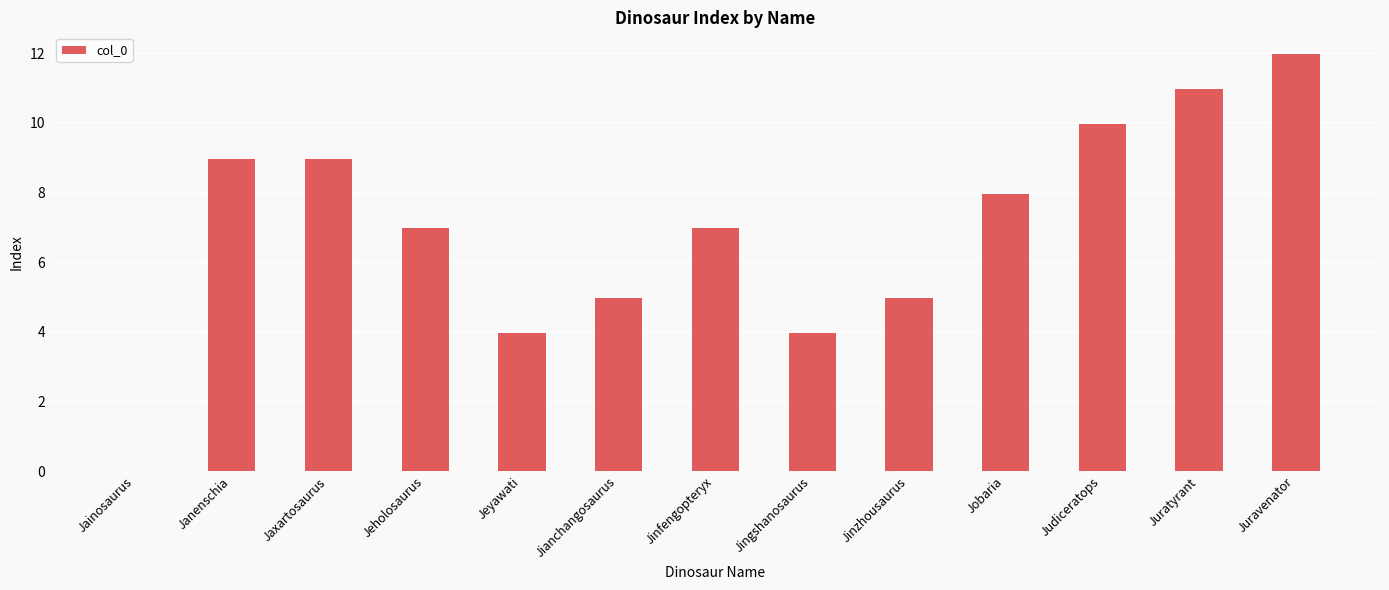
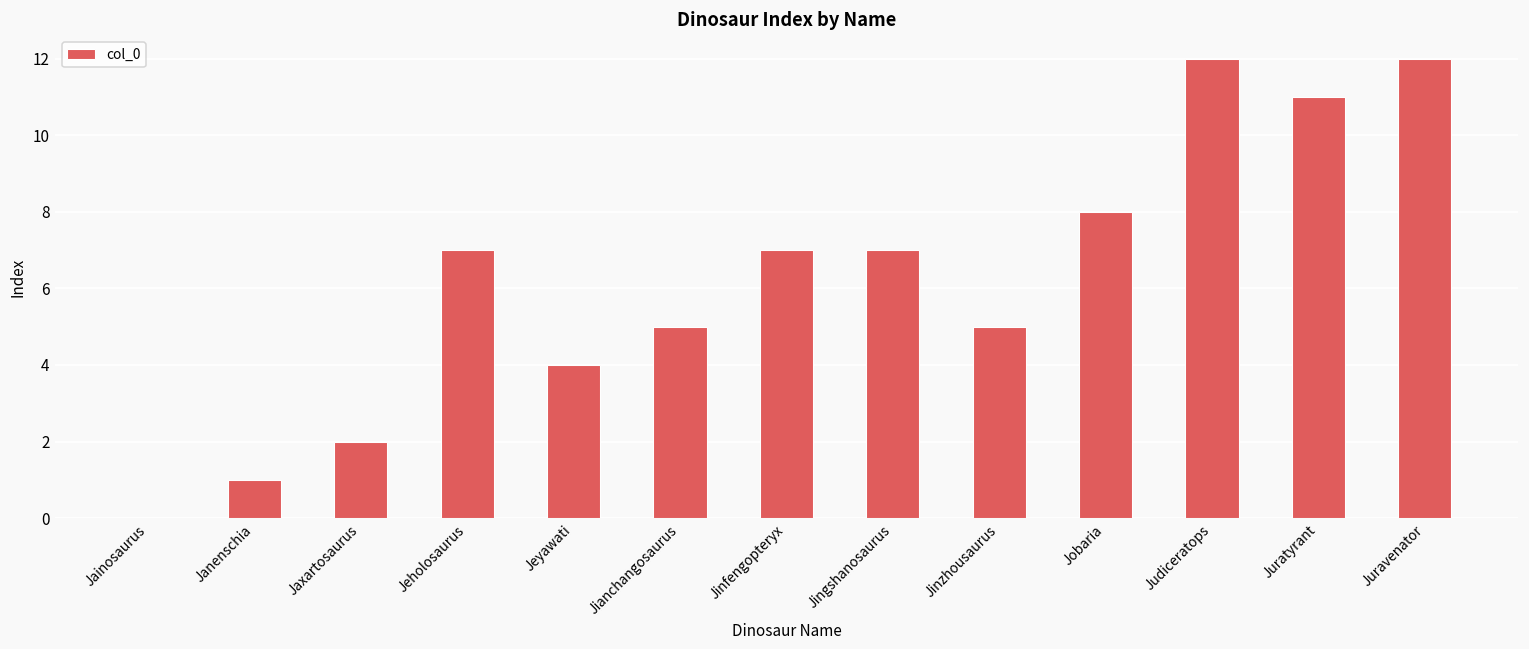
Janenschia: 9 -> 1
Jaxartosaurus: 9 -> 2
Jingshanosaurus: 4 -> 7
Judiceratops: 10 -> 12
